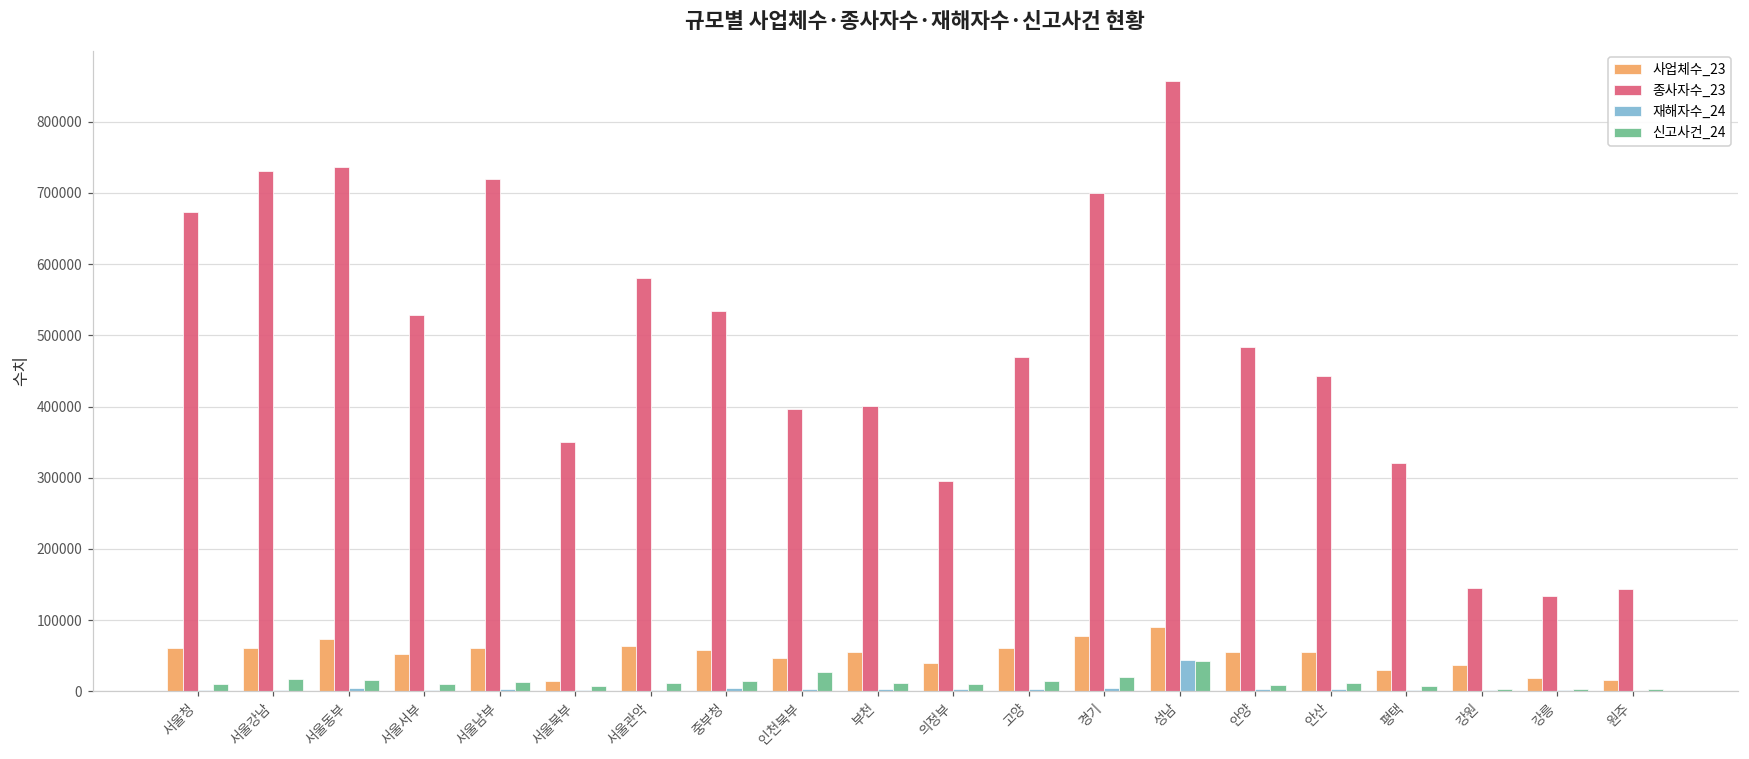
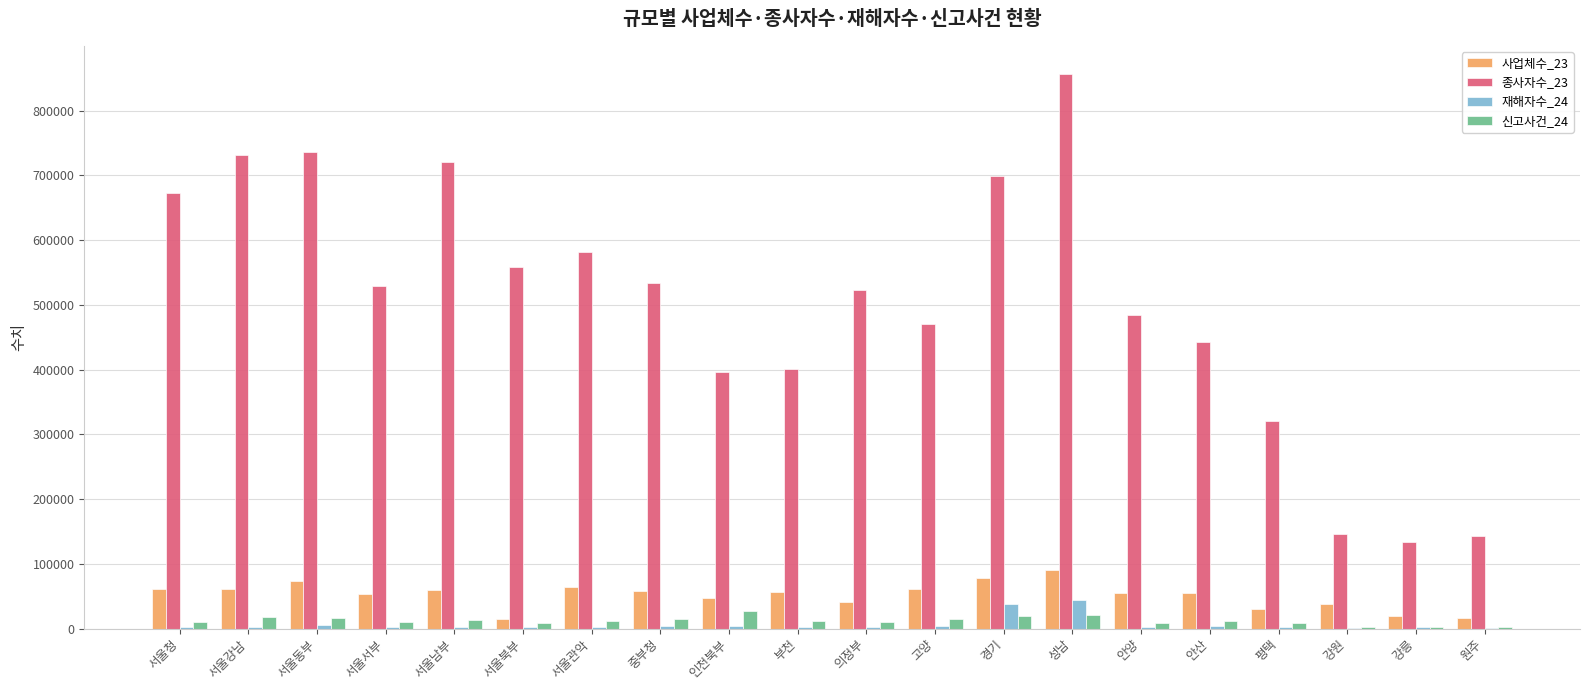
종사자수_23, 서울북부: 350000 -> 560000
종사자수_23, 의정부: 290000 -> 520000
재해자수_24, 경기: 10000 -> 40000
신고사건_24, 성남: 40000 -> 20000
